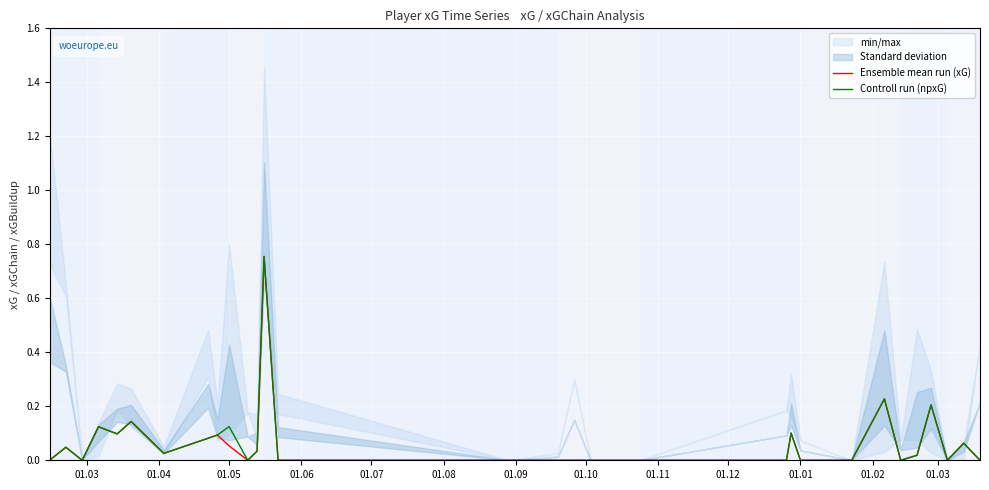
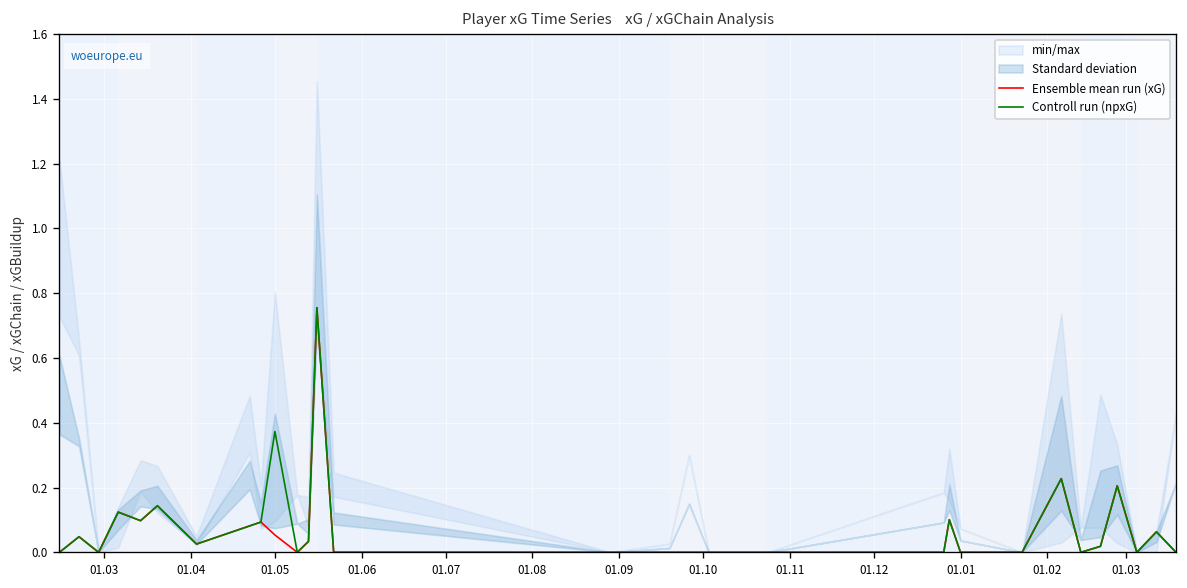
Controll run (npxG), 01.05: 0.12 -> 0.37
